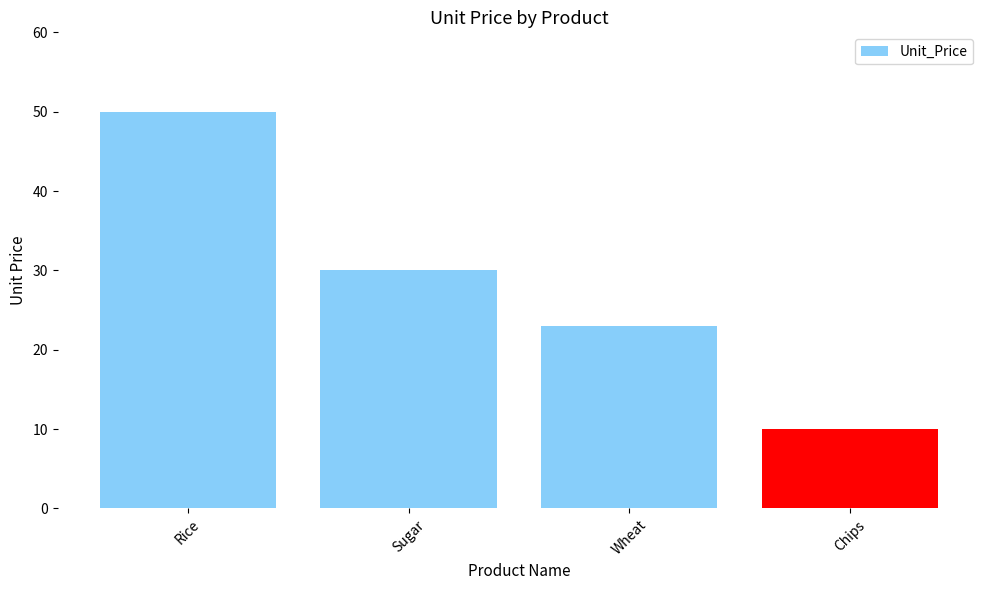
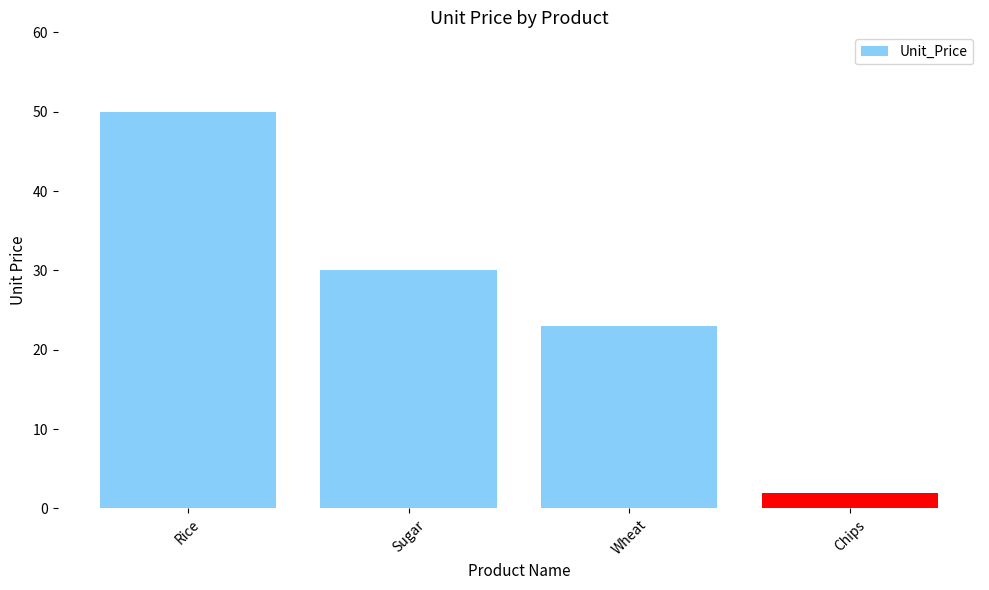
Chips: 10 -> 2
